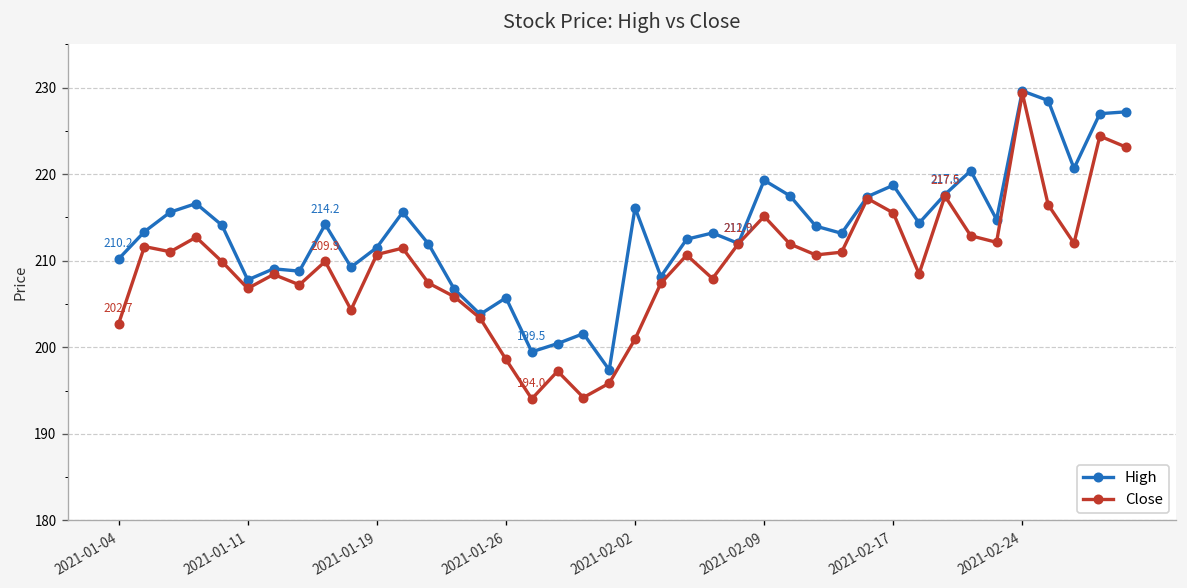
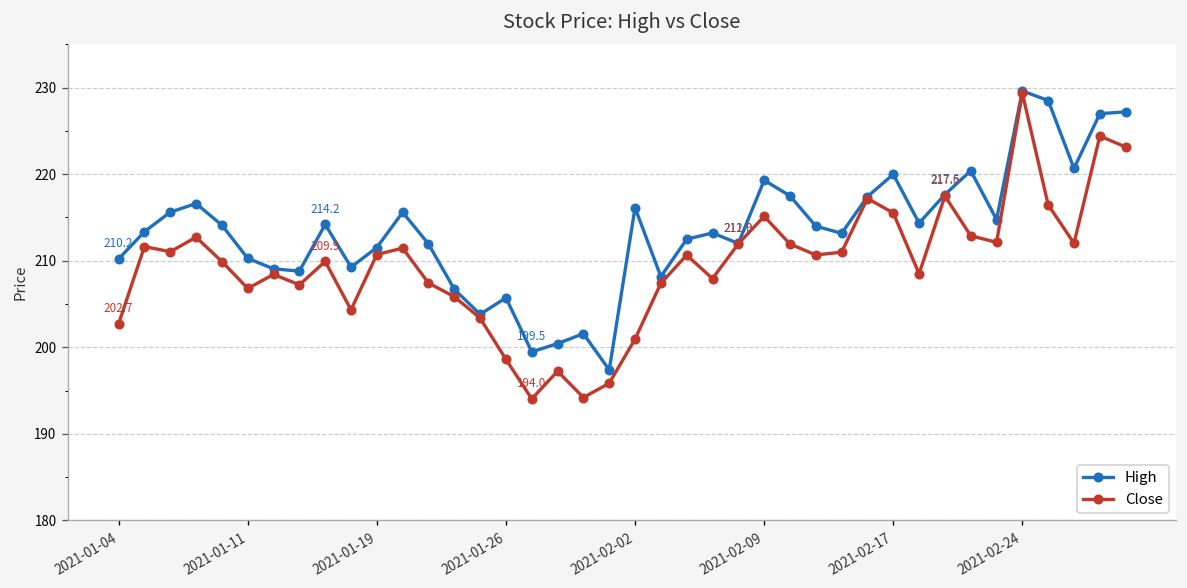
High, 2021-01-11: 208 -> 210
High, 2021-02-17: 219 -> 220
